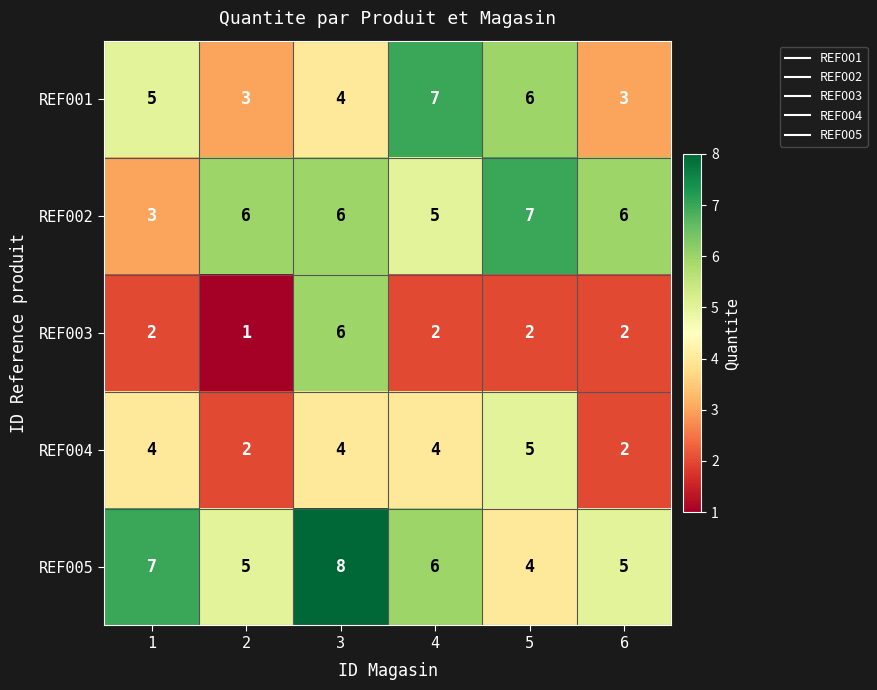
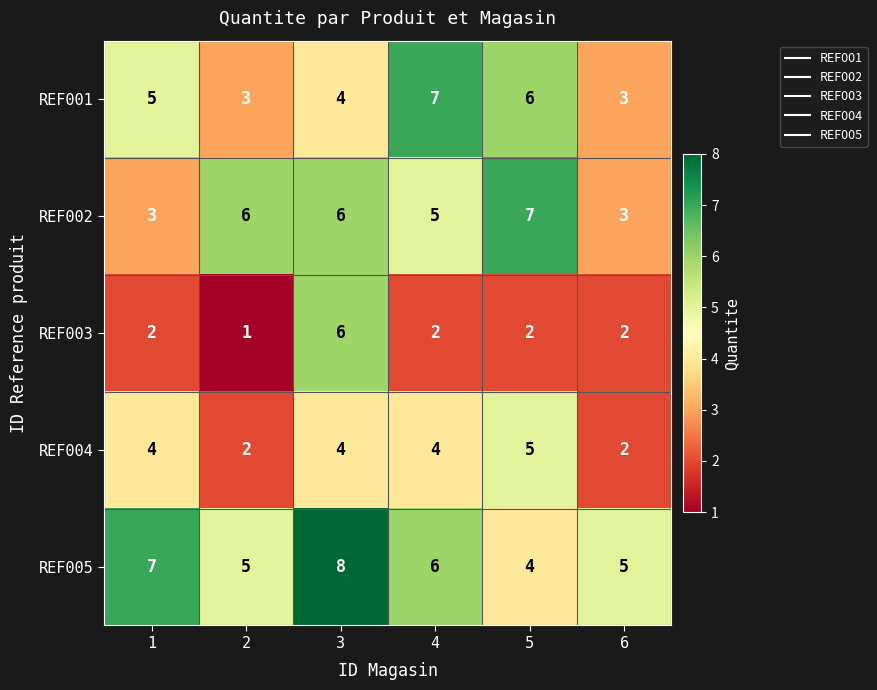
REF002, 6: 6 -> 3
